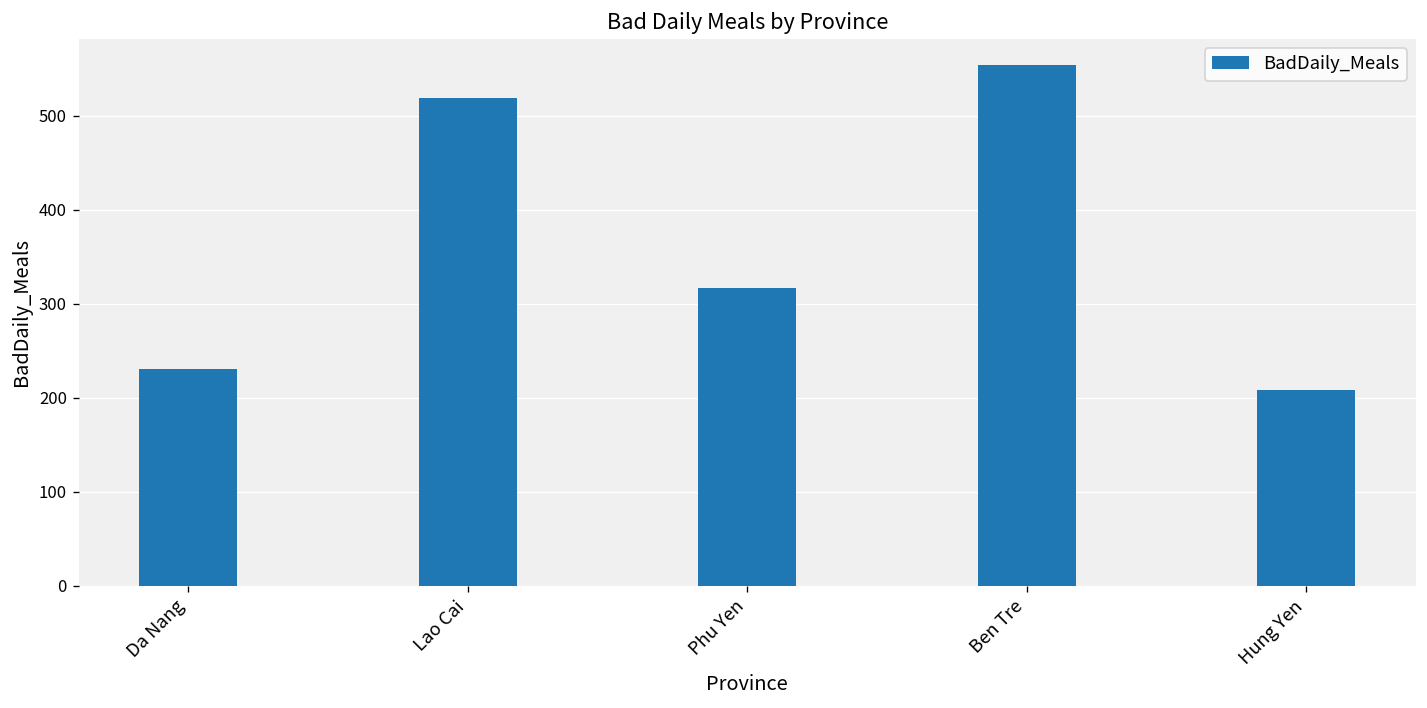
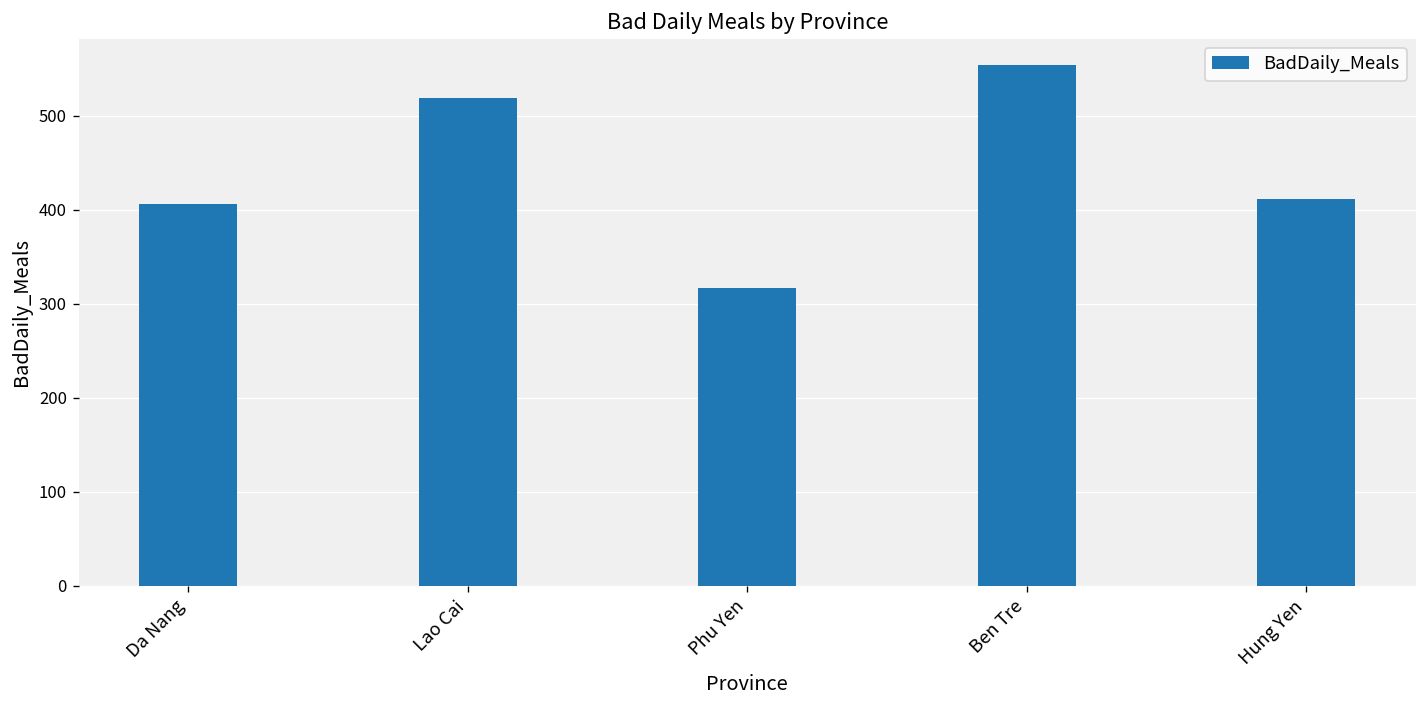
Da Nang: 230 -> 410
Hung Yen: 210 -> 410
